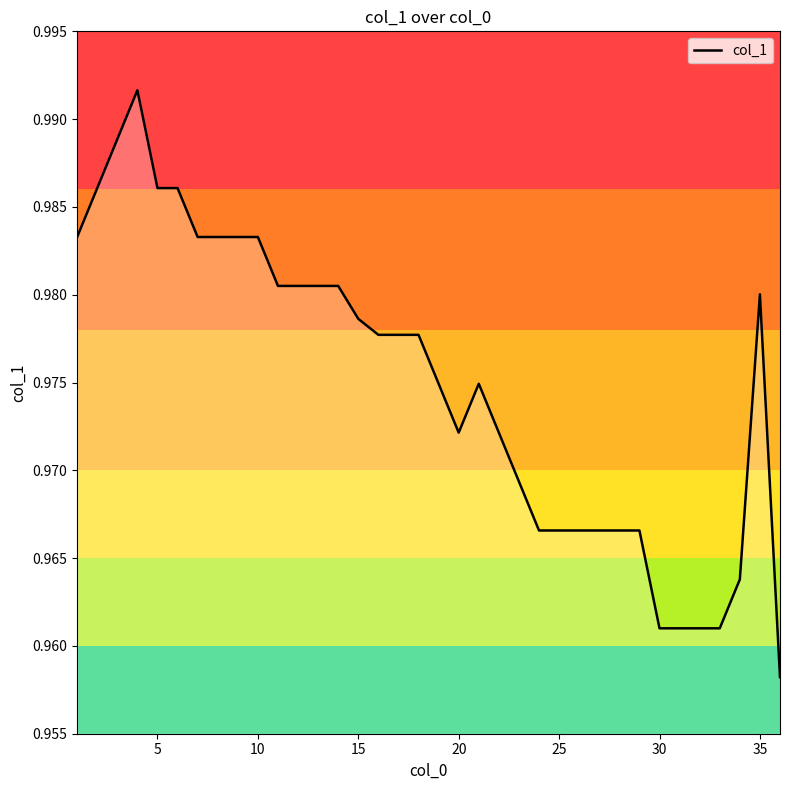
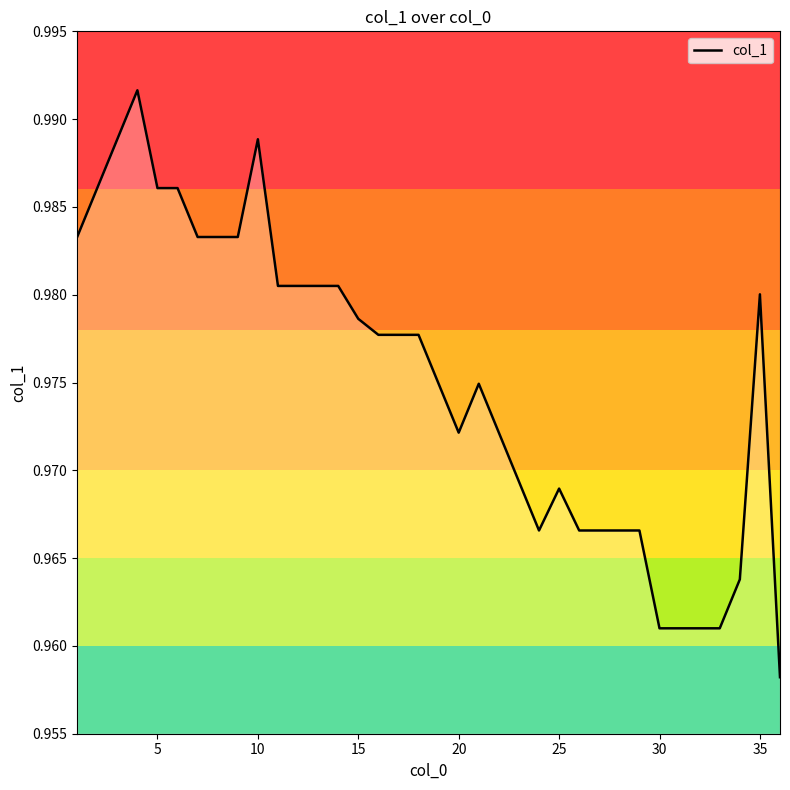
10: 0.9833 -> 0.9889
25: 0.9666 -> 0.9690
